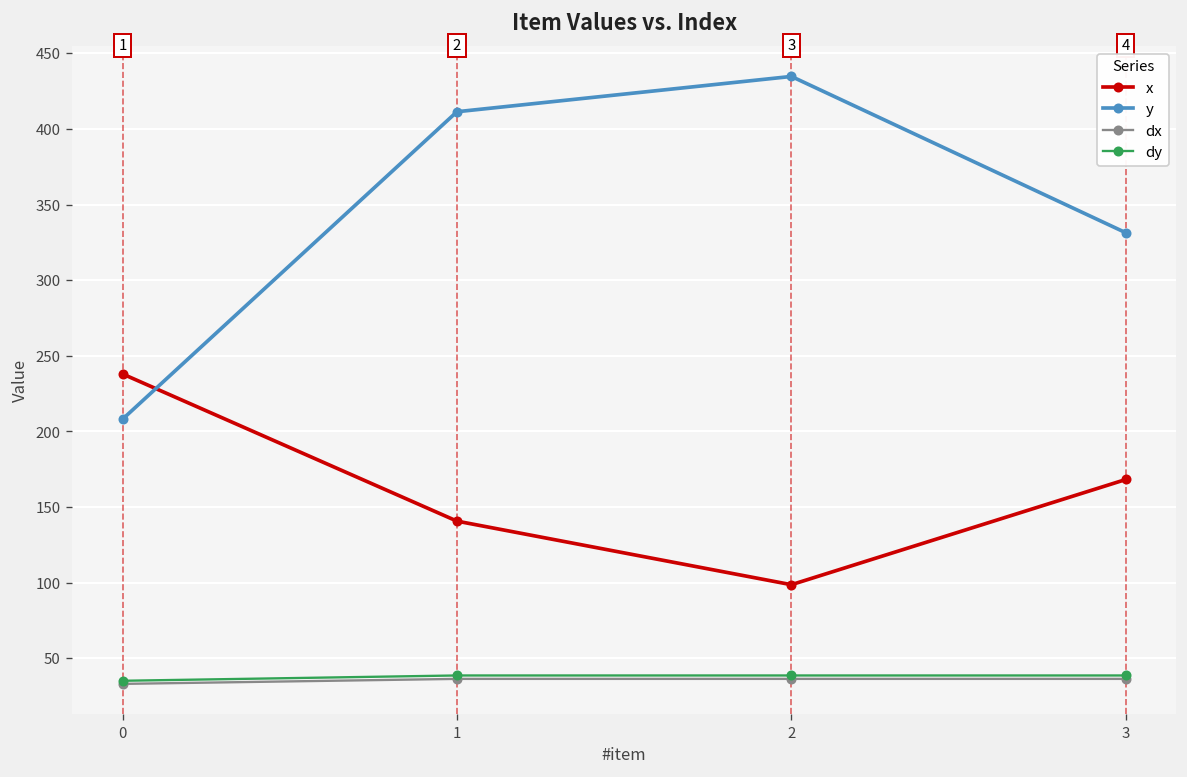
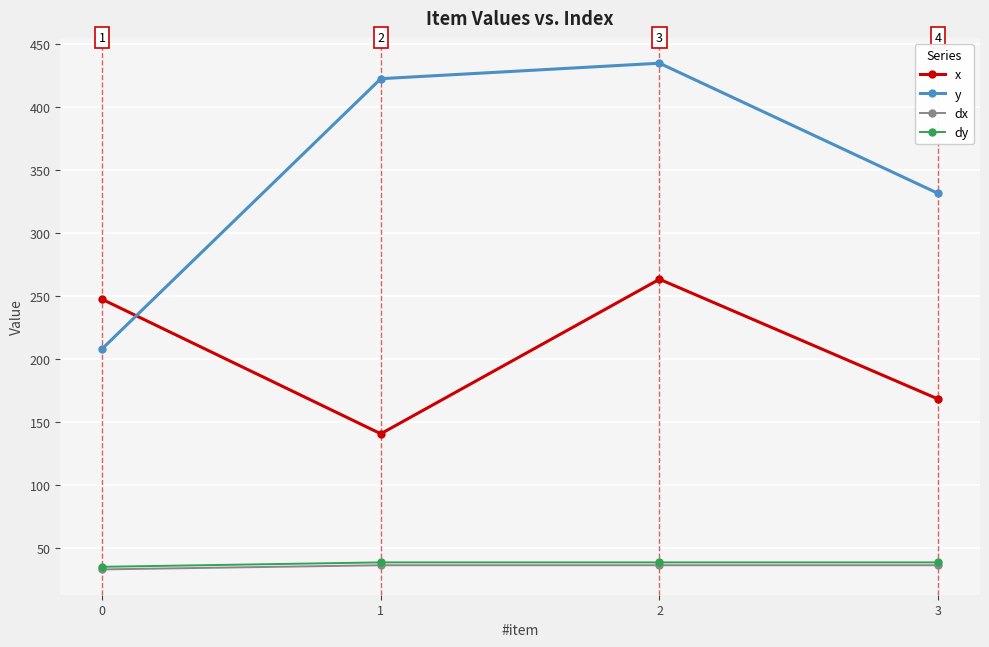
x, 0: 238 -> 247
y, 1: 411 -> 422
x, 2: 99 -> 263
